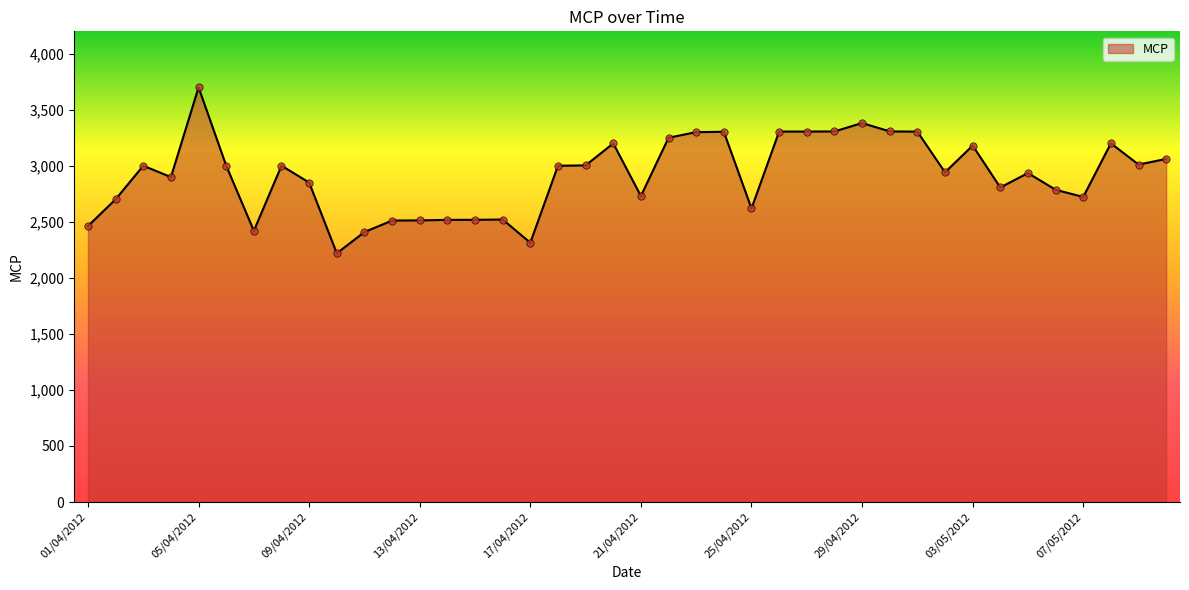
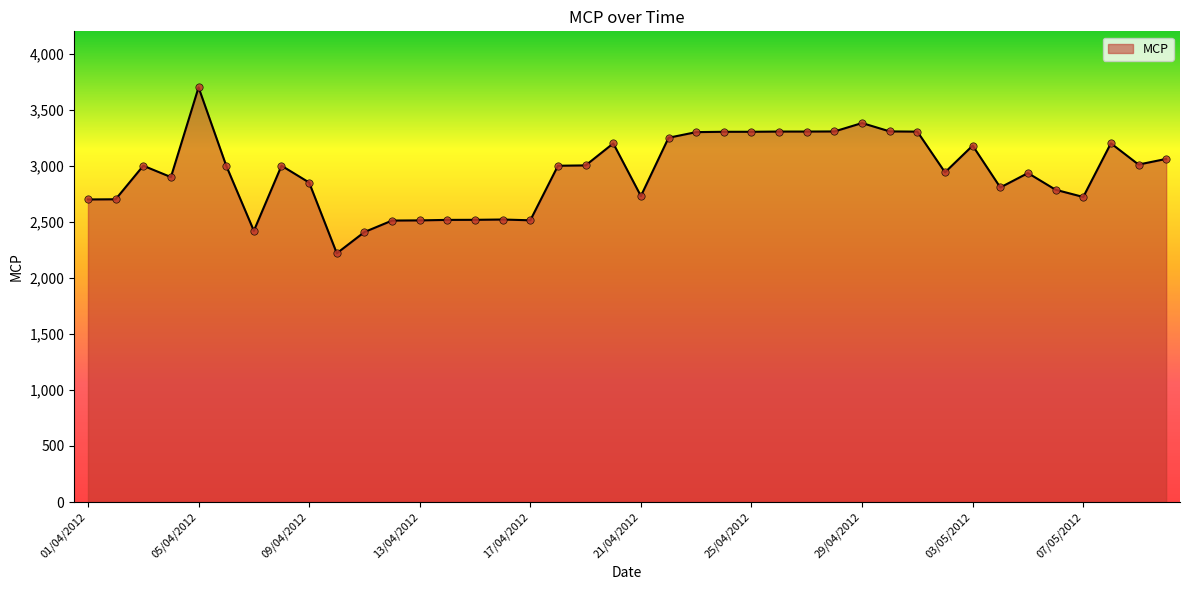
01/04/2012: 2,460 -> 2,700
17/04/2012: 2,310 -> 2,510
25/04/2012: 2,620 -> 3,300
